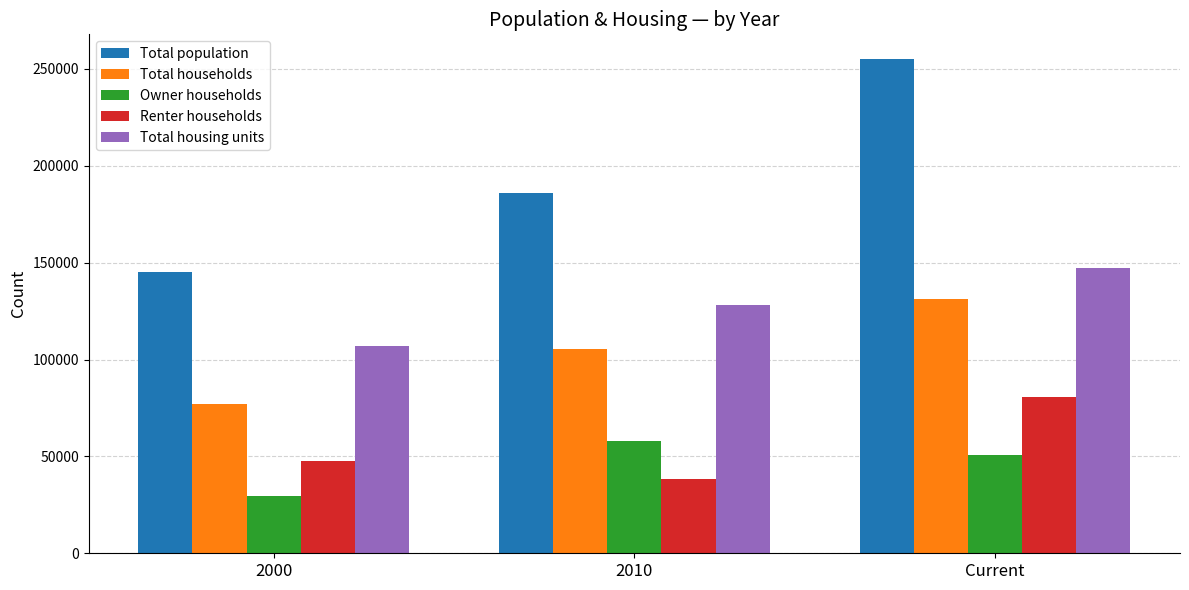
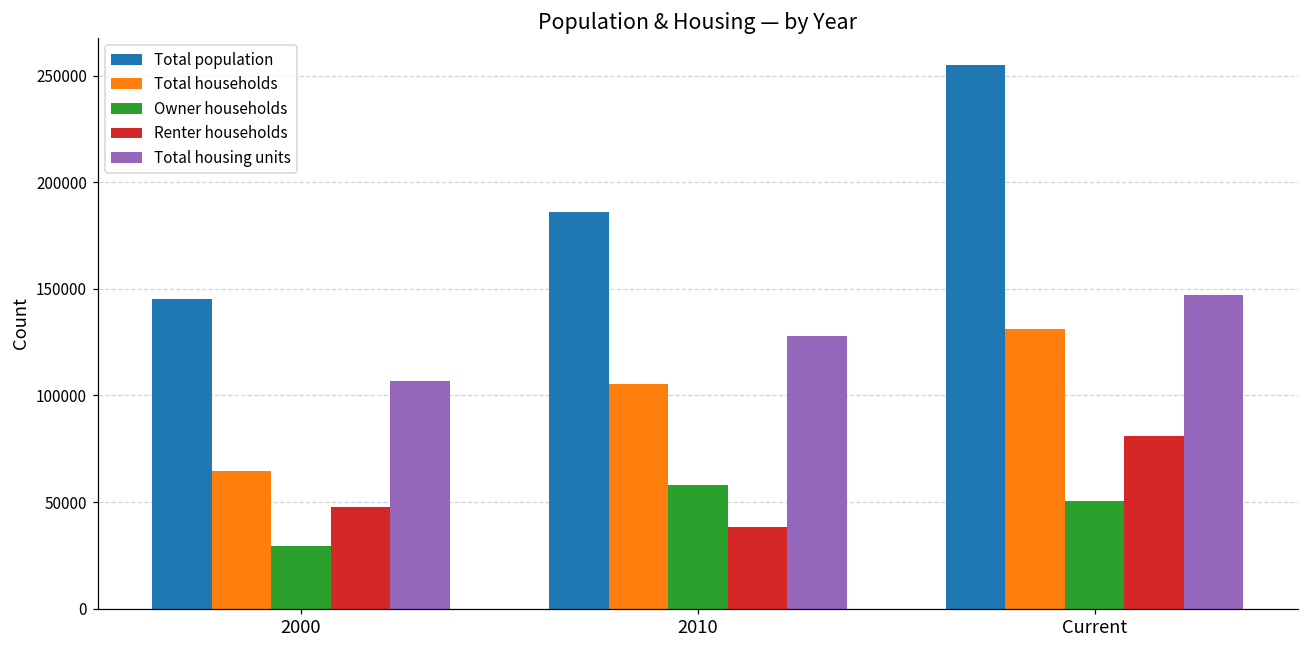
Total households, 2000: 77000 -> 65000
